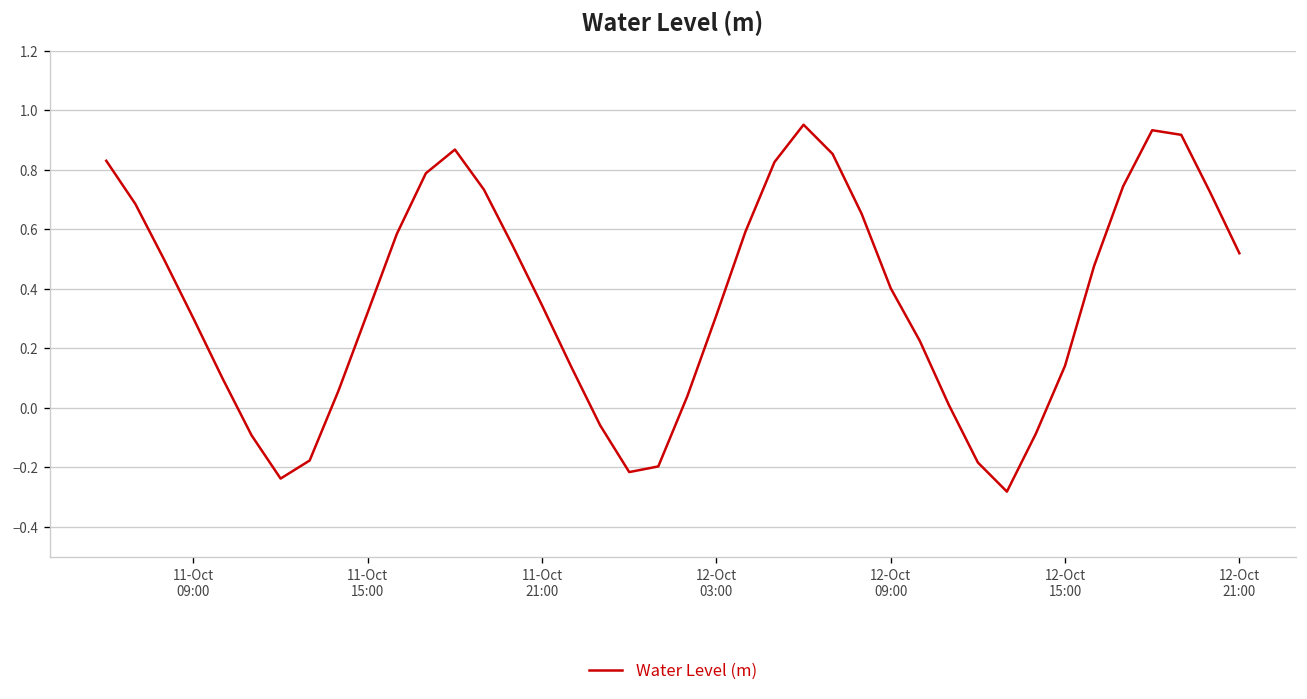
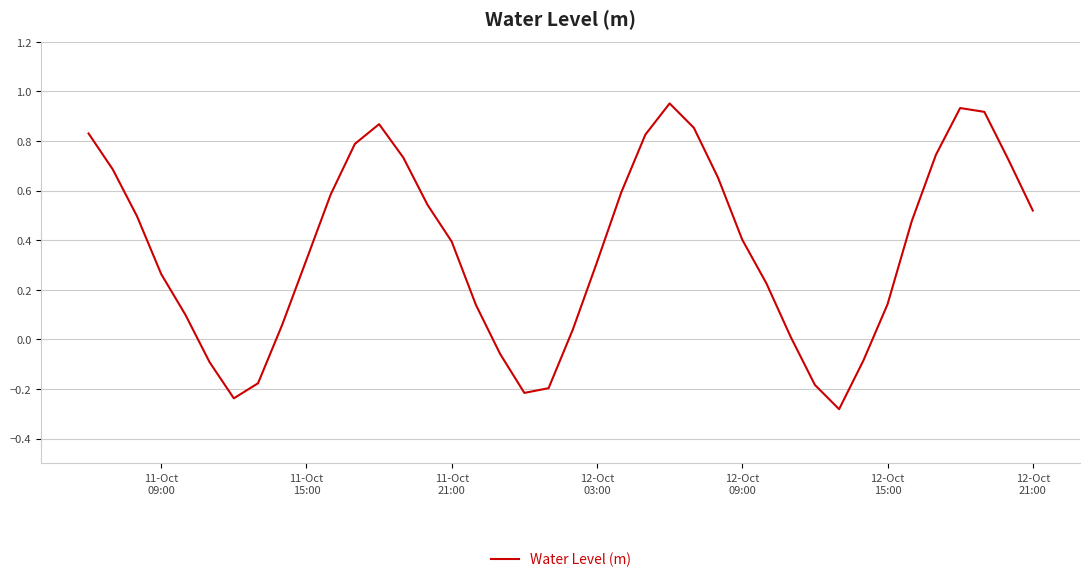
11-Oct 09:00: 0.30 -> 0.26
11-Oct 21:00: 0.34 -> 0.39
